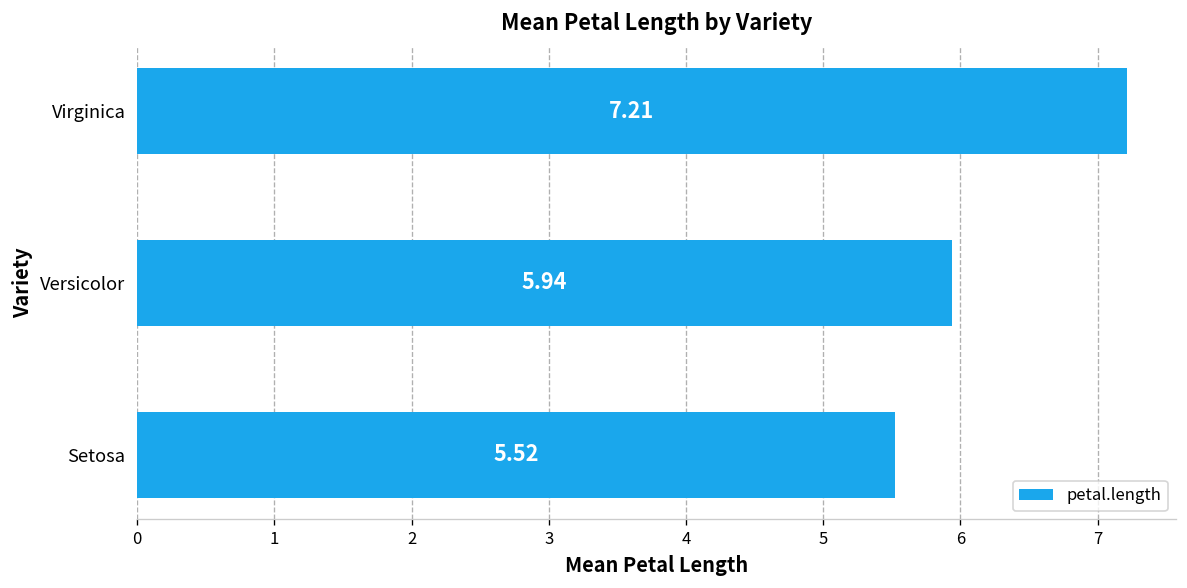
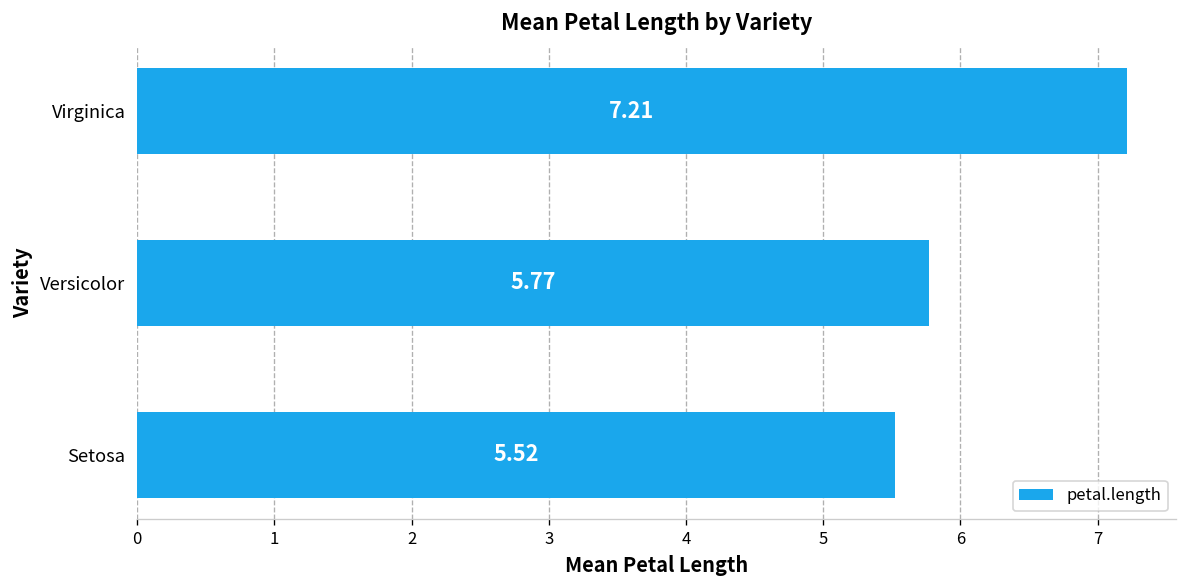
Versicolor: 5.94 -> 5.77
